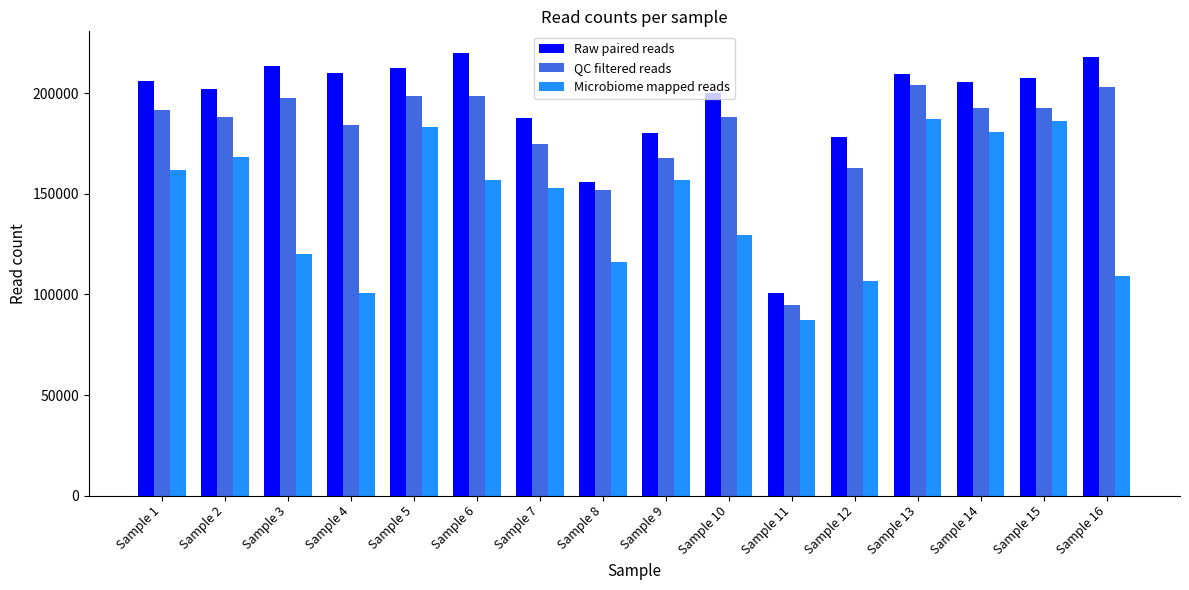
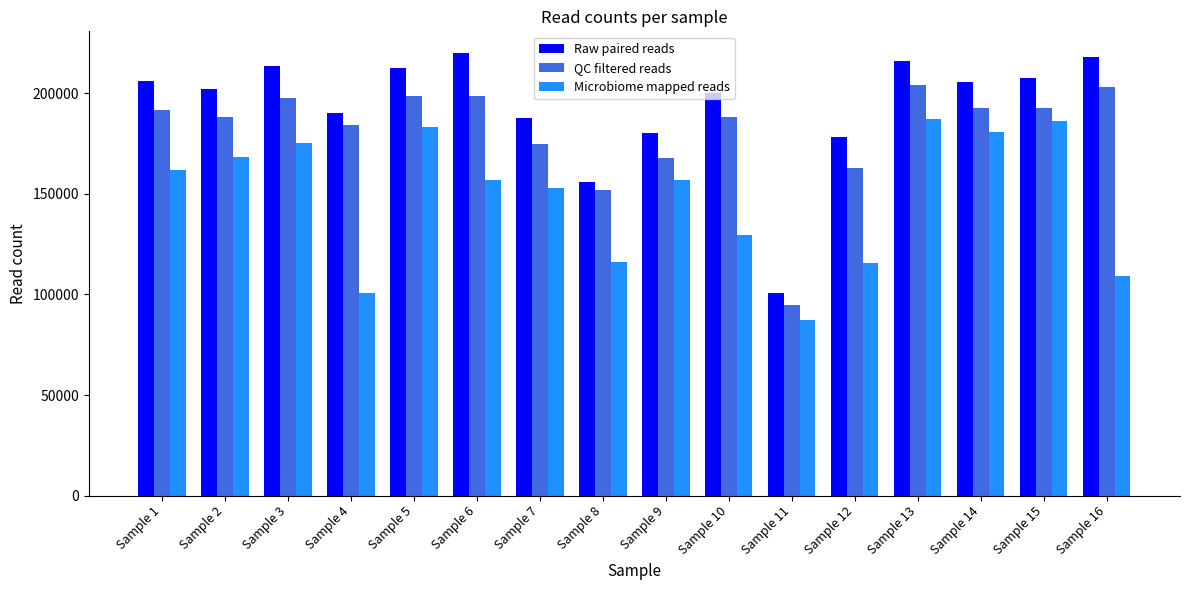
Microbiome mapped reads, Sample 3: 120000 -> 175000
Raw paired reads, Sample 4: 210000 -> 190000
Microbiome mapped reads, Sample 12: 107000 -> 115000
Raw paired reads, Sample 13: 210000 -> 216000
